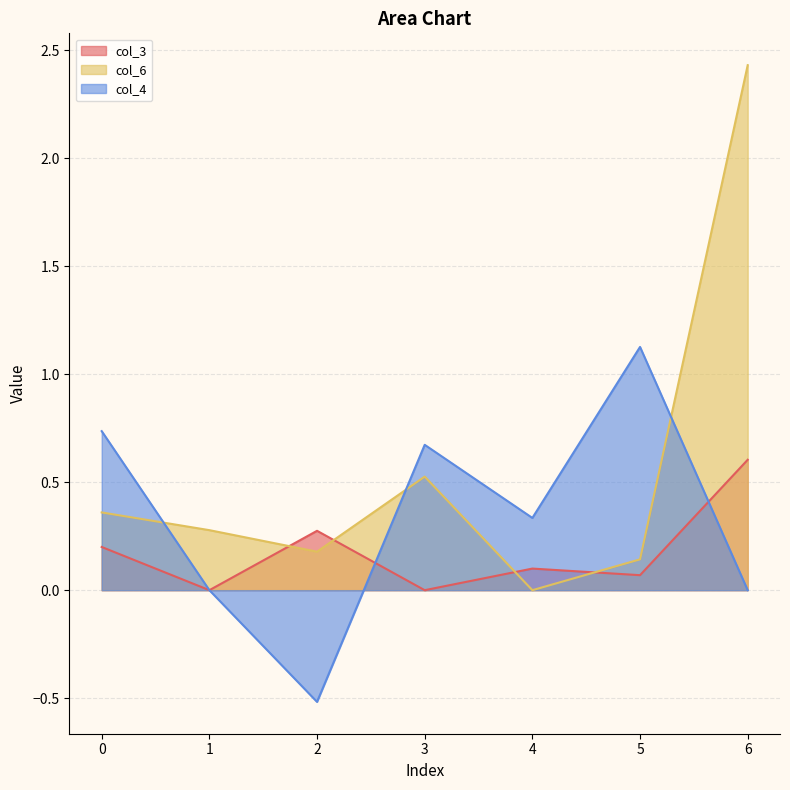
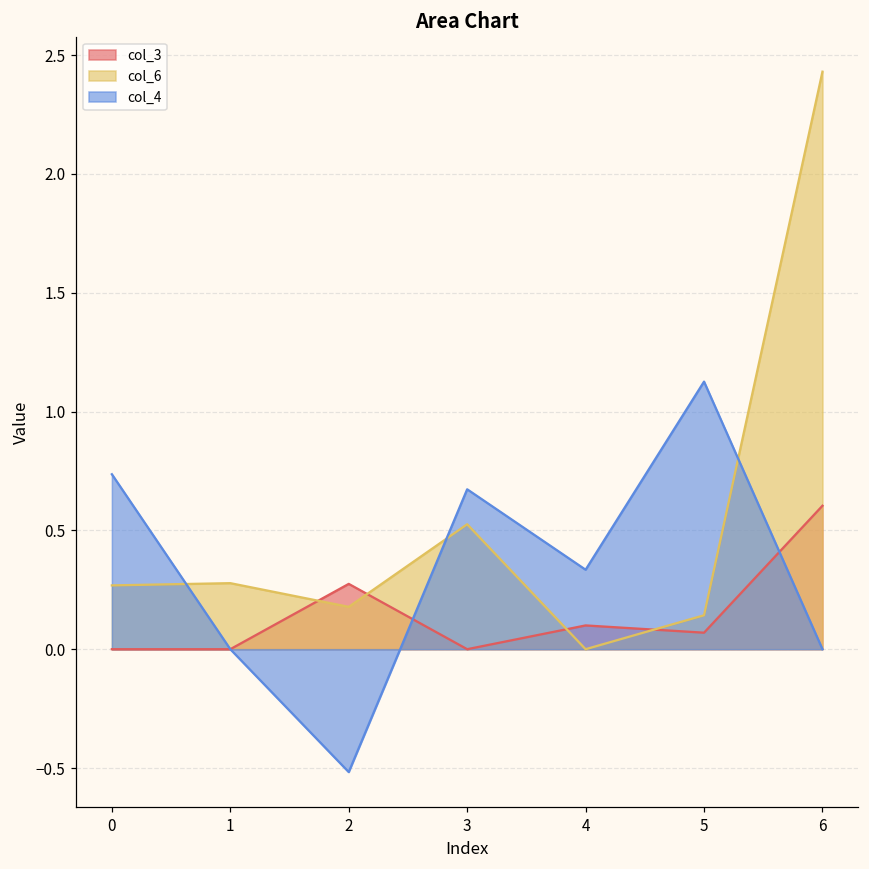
col_3, 0: 0.2 -> 0.0
col_6, 0: 0.36 -> 0.27
